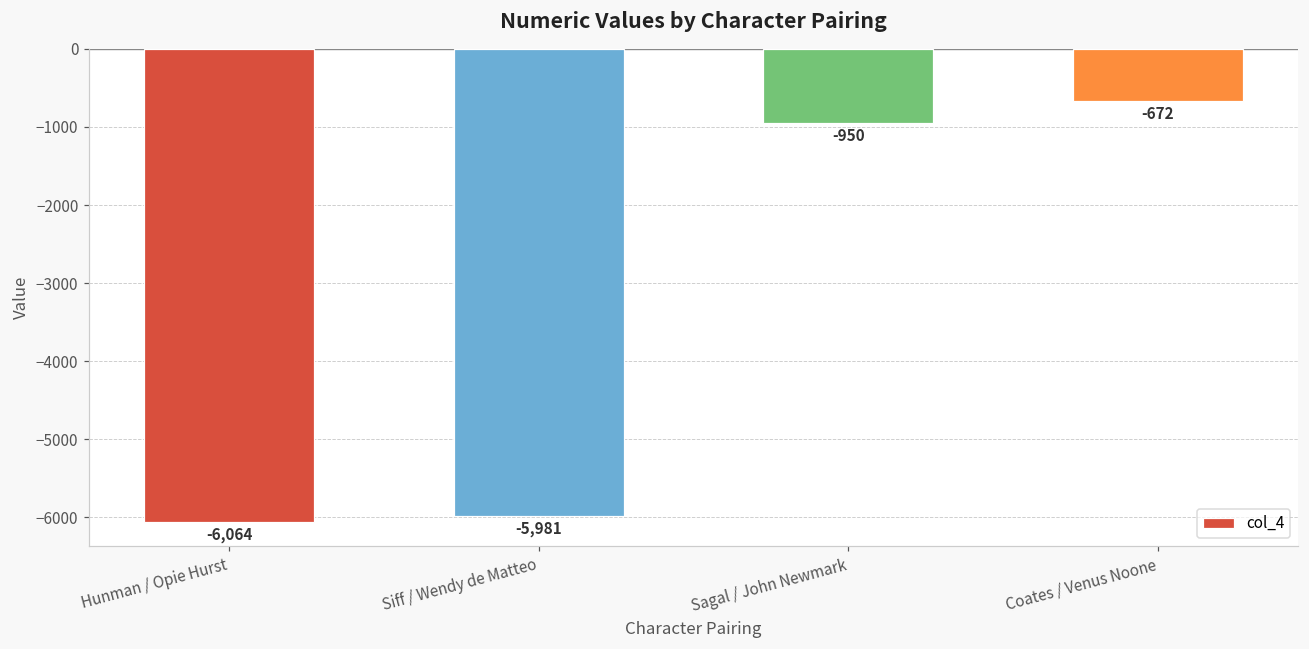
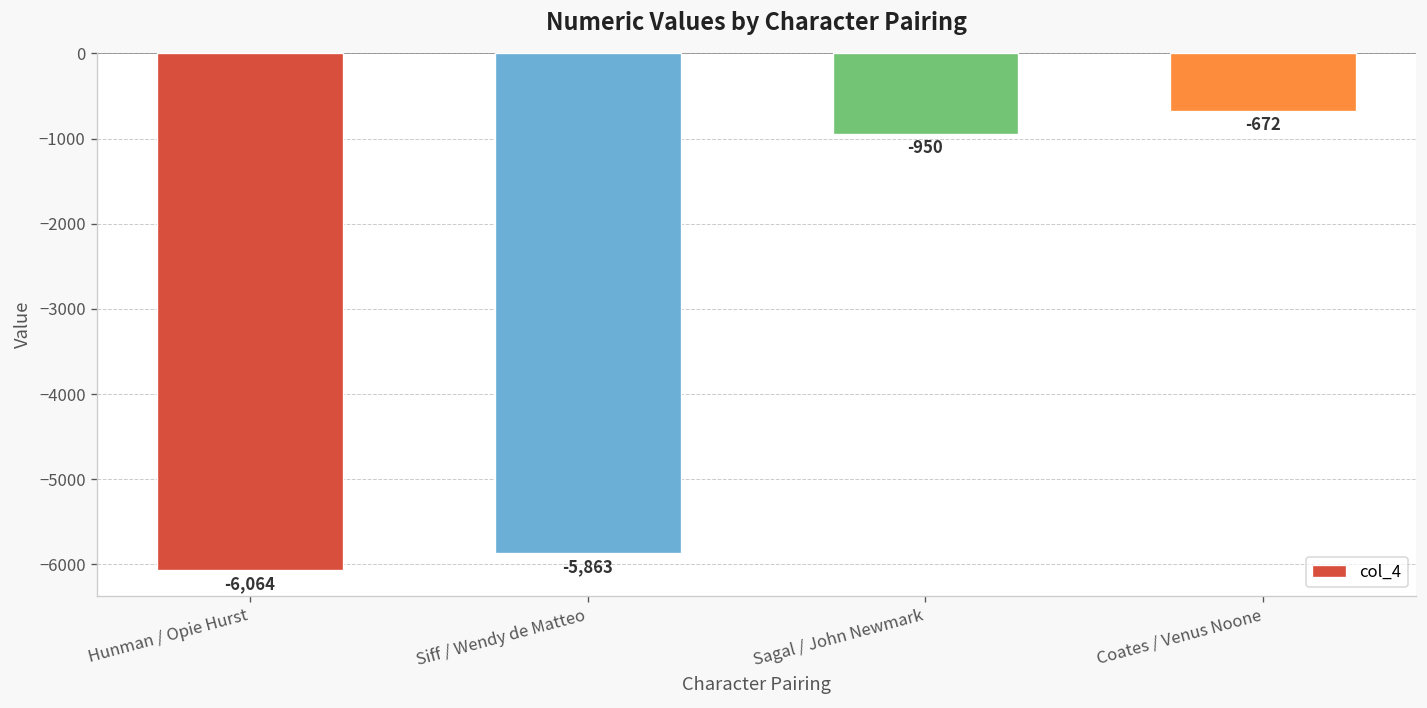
Siff / Wendy de Matteo: -5,981 -> -5,863
